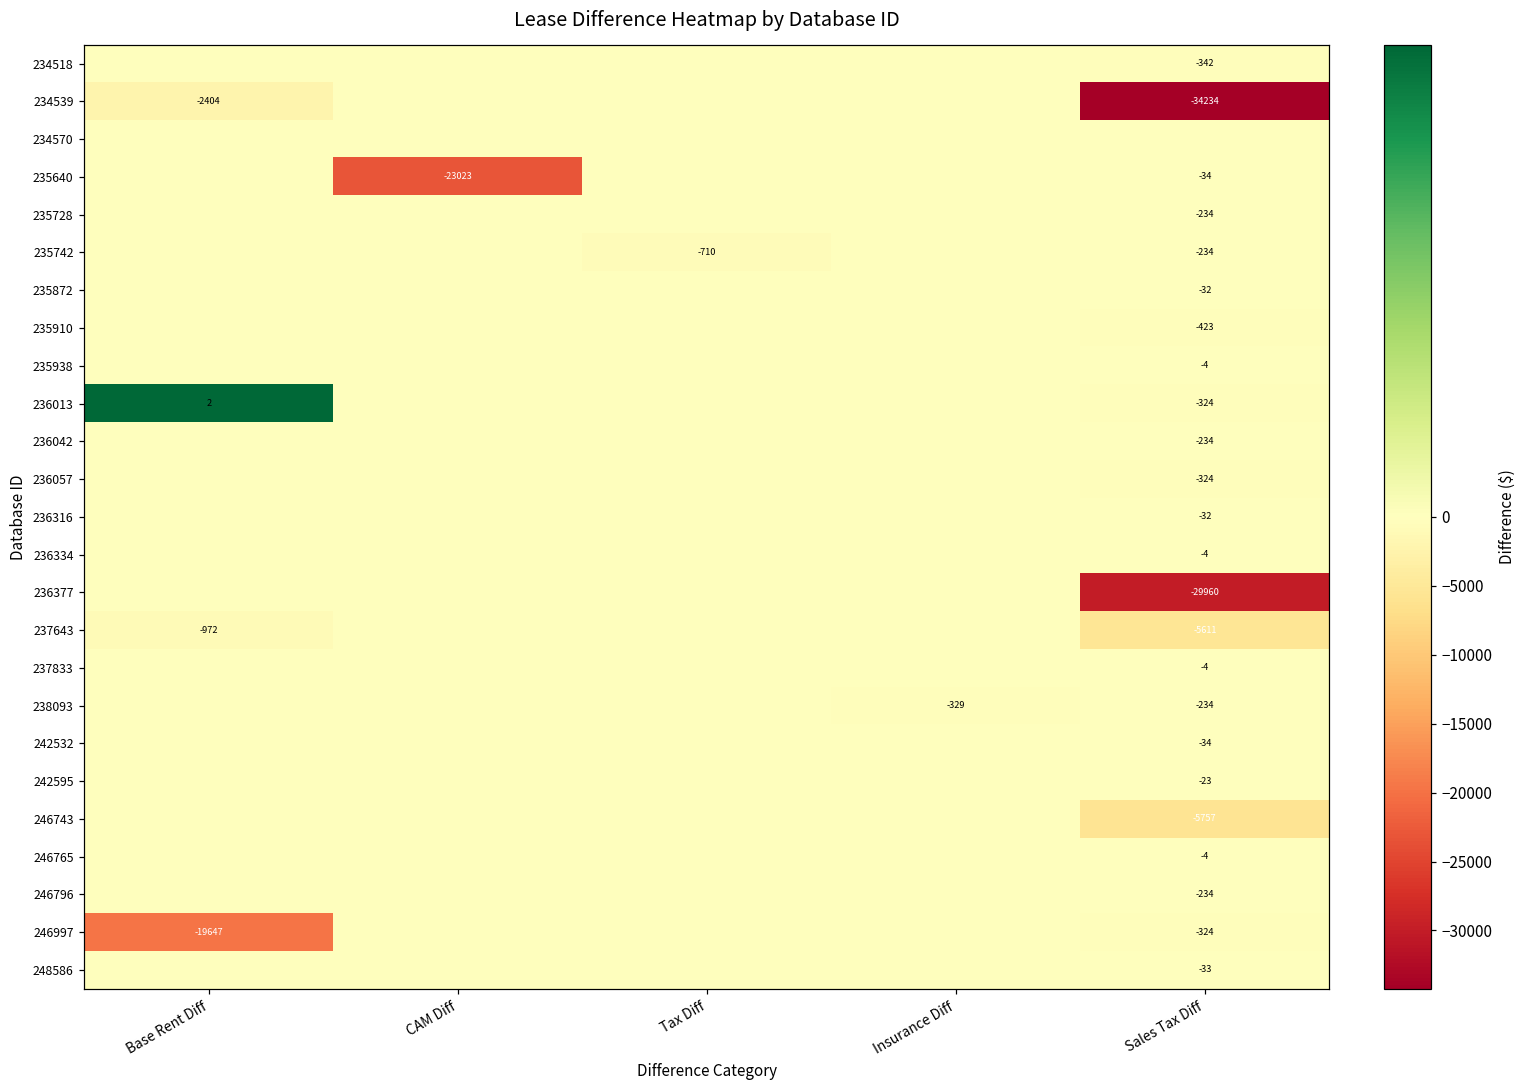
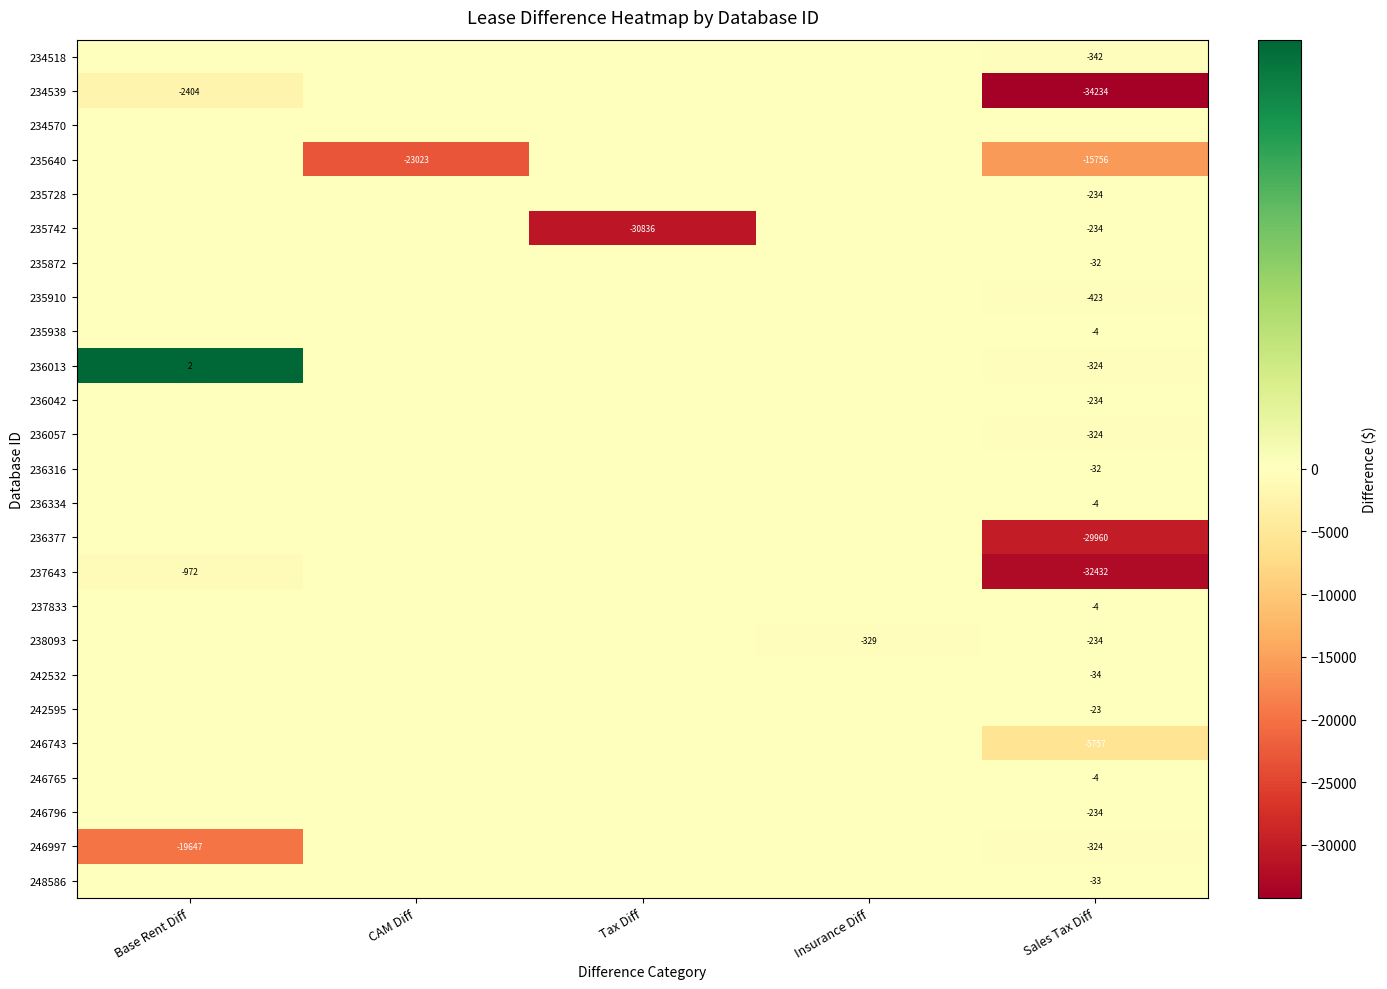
235640, Sales Tax Diff: -34 -> -15756
235742, Tax Diff: -710 -> -30836
237643, Sales Tax Diff: -5611 -> -32432
